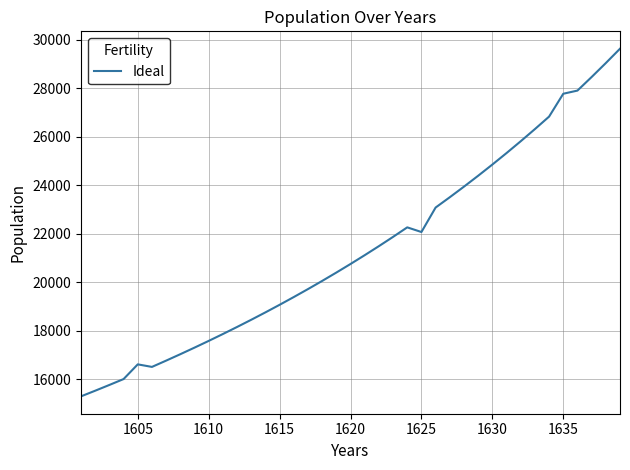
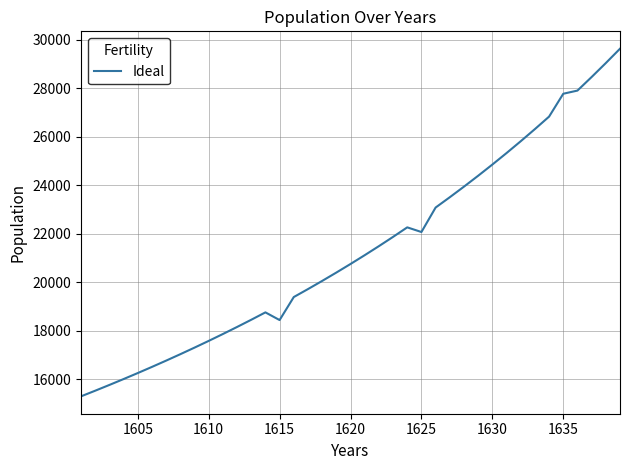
1605: 16600 -> 16300
1615: 19100 -> 18400
